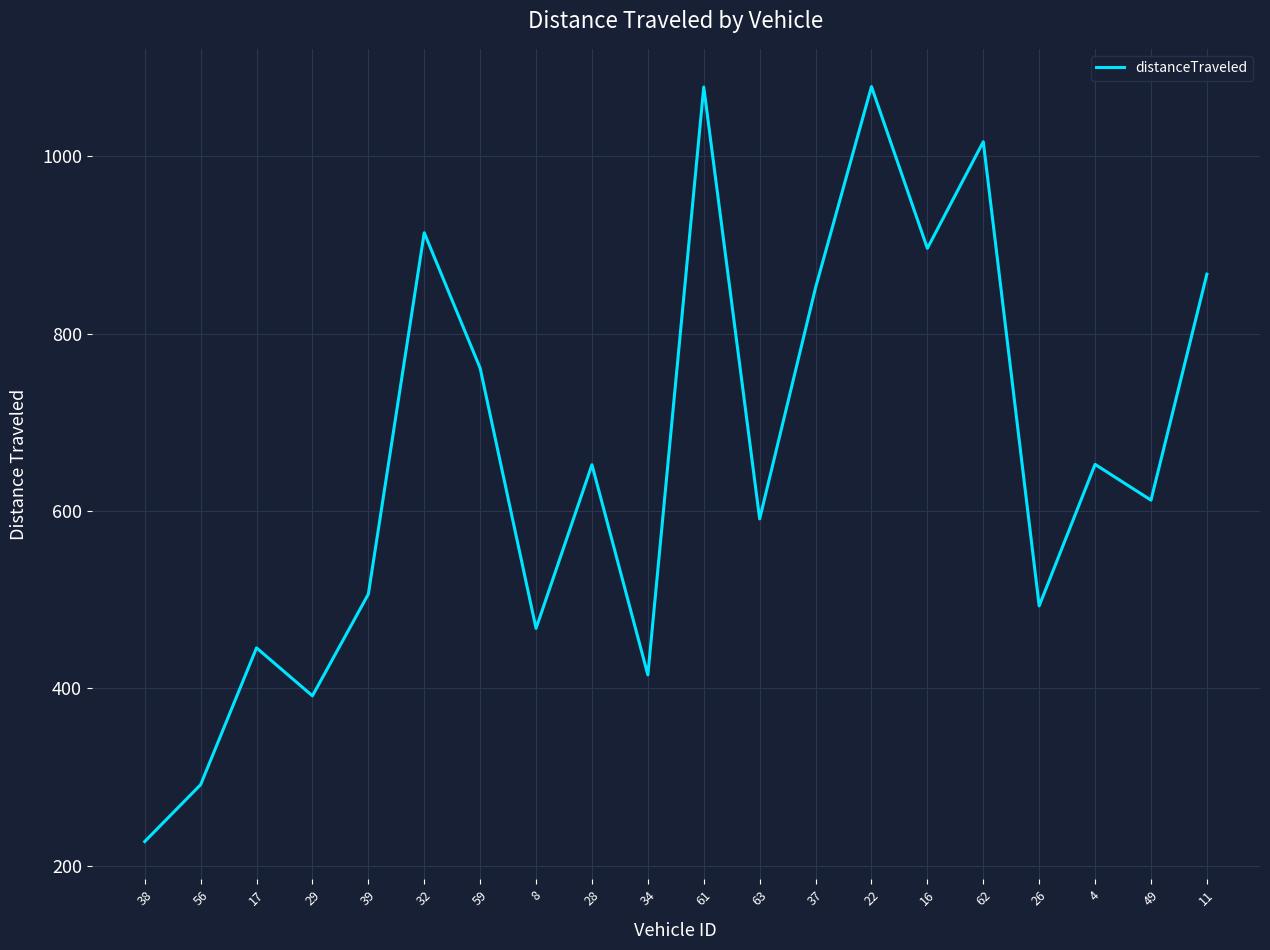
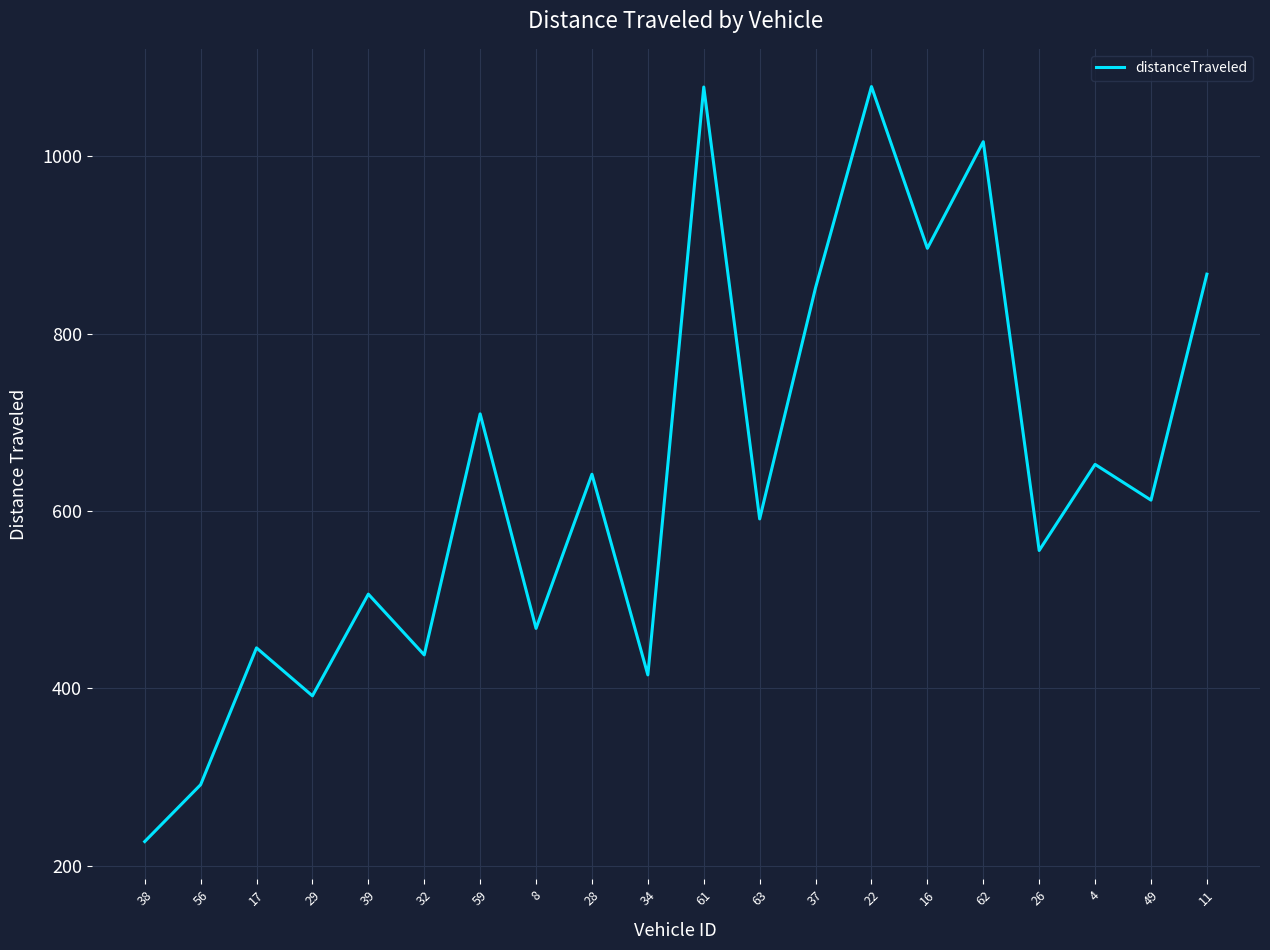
32: 910 -> 440
59: 760 -> 710
28: 650 -> 640
26: 490 -> 560
